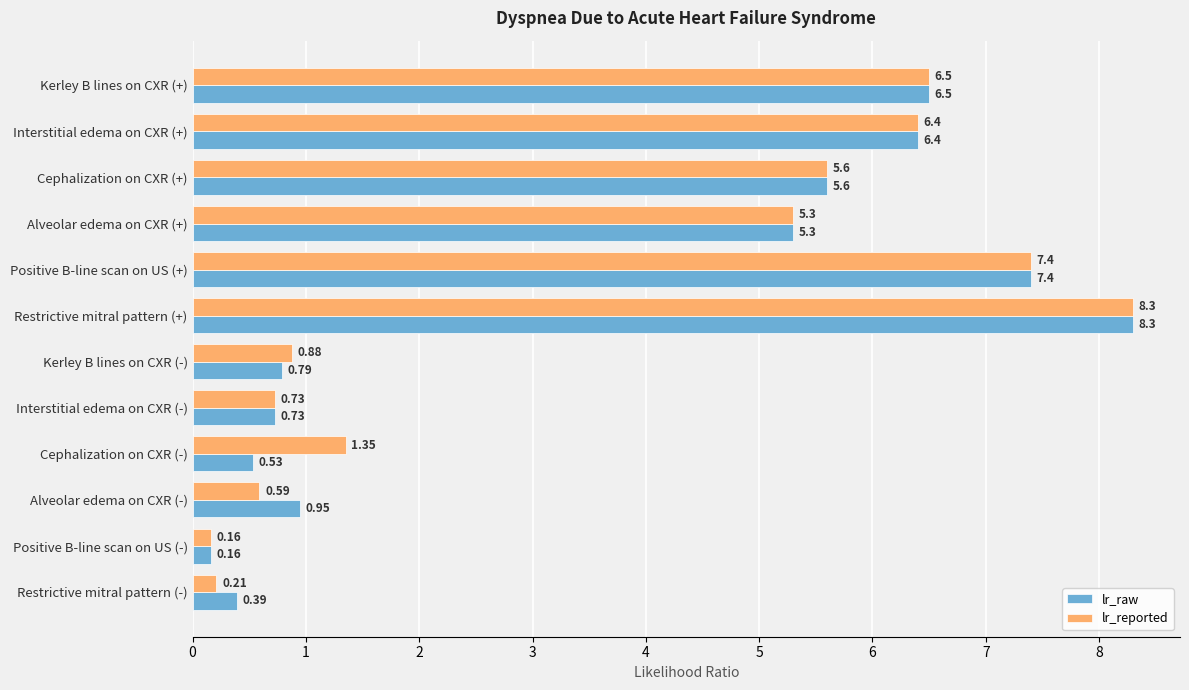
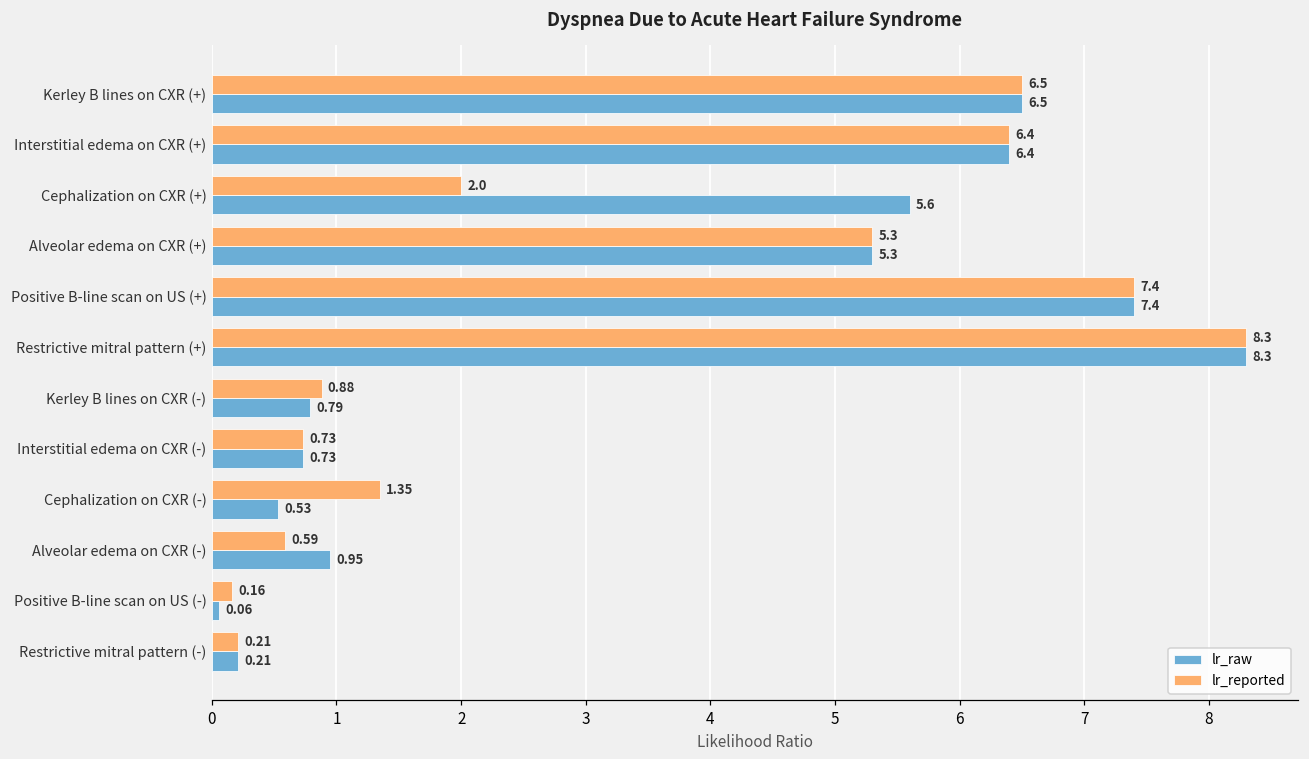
lr_reported, Cephalization on CXR (+): 5.6 -> 2.0
lr_raw, Positive B-line scan on US (-): 0.16 -> 0.06
lr_raw, Restrictive mitral pattern (-): 0.39 -> 0.21
